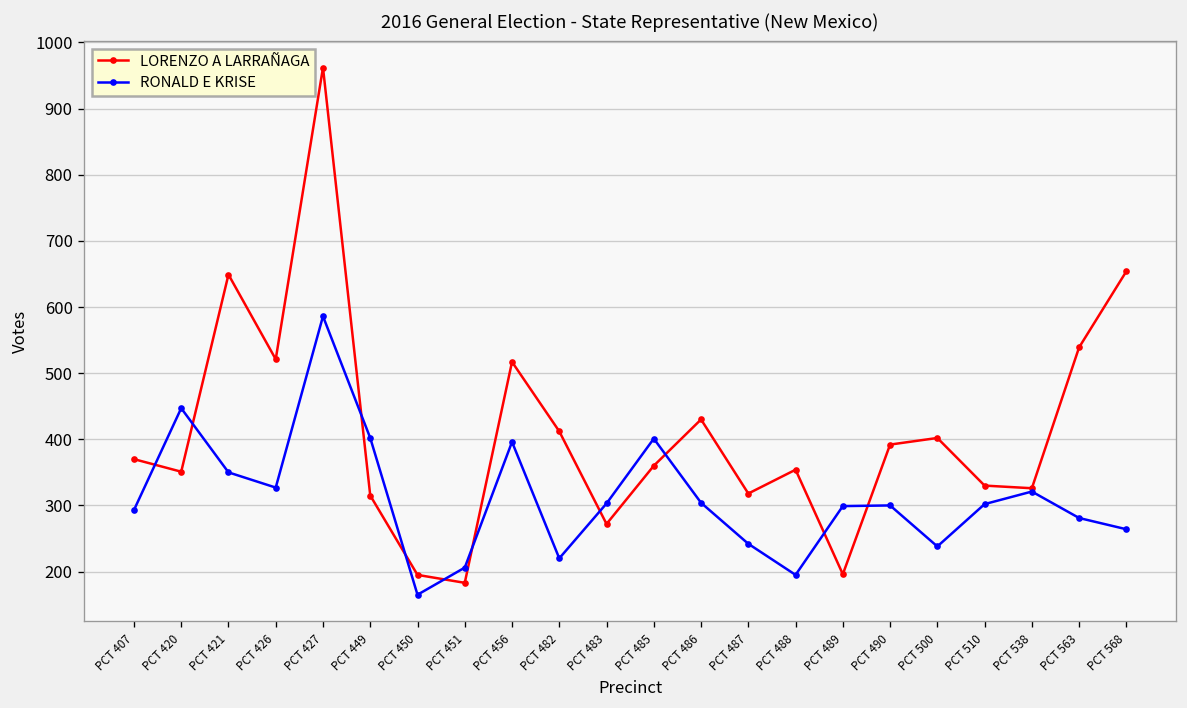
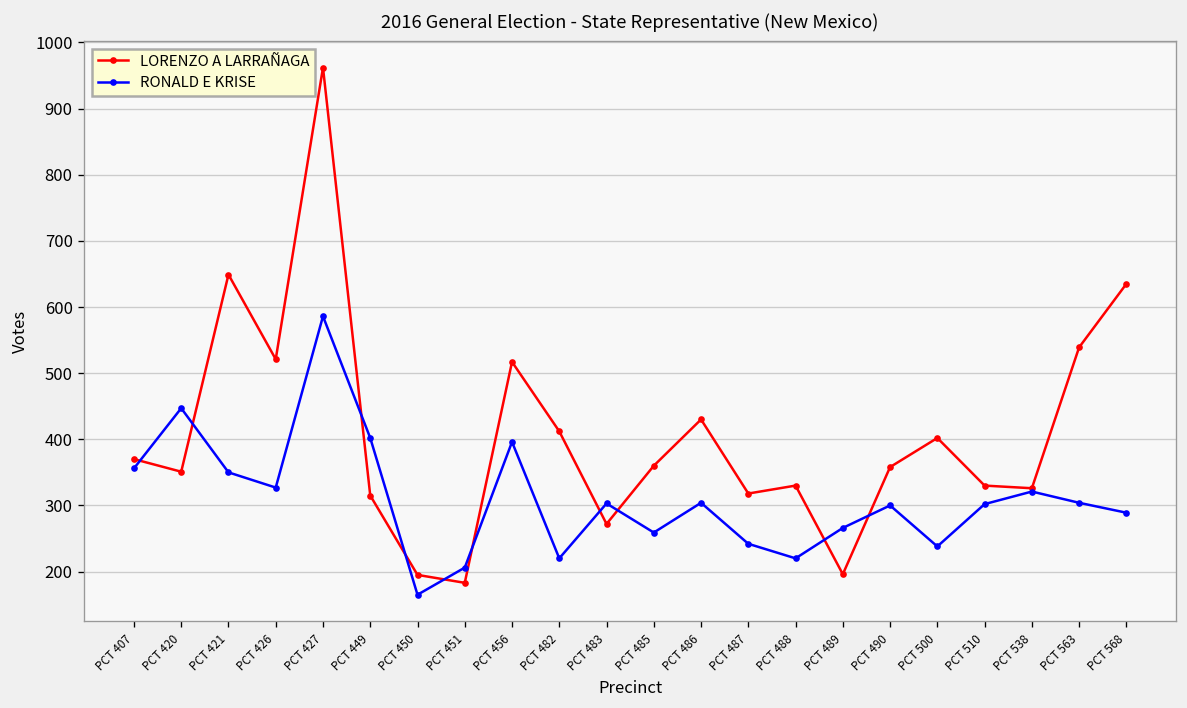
RONALD E KRISE, PCT 407: 290 -> 360
RONALD E KRISE, PCT 485: 400 -> 260
LORENZO A LARRAÑAGA, PCT 488: 350 -> 330
RONALD E KRISE, PCT 488: 200 -> 220
RONALD E KRISE, PCT 489: 300 -> 270
LORENZO A LARRAÑAGA, PCT 490: 390 -> 360
RONALD E KRISE, PCT 563: 280 -> 300
LORENZO A LARRAÑAGA, PCT 568: 650 -> 640
RONALD E KRISE, PCT 568: 260 -> 290
